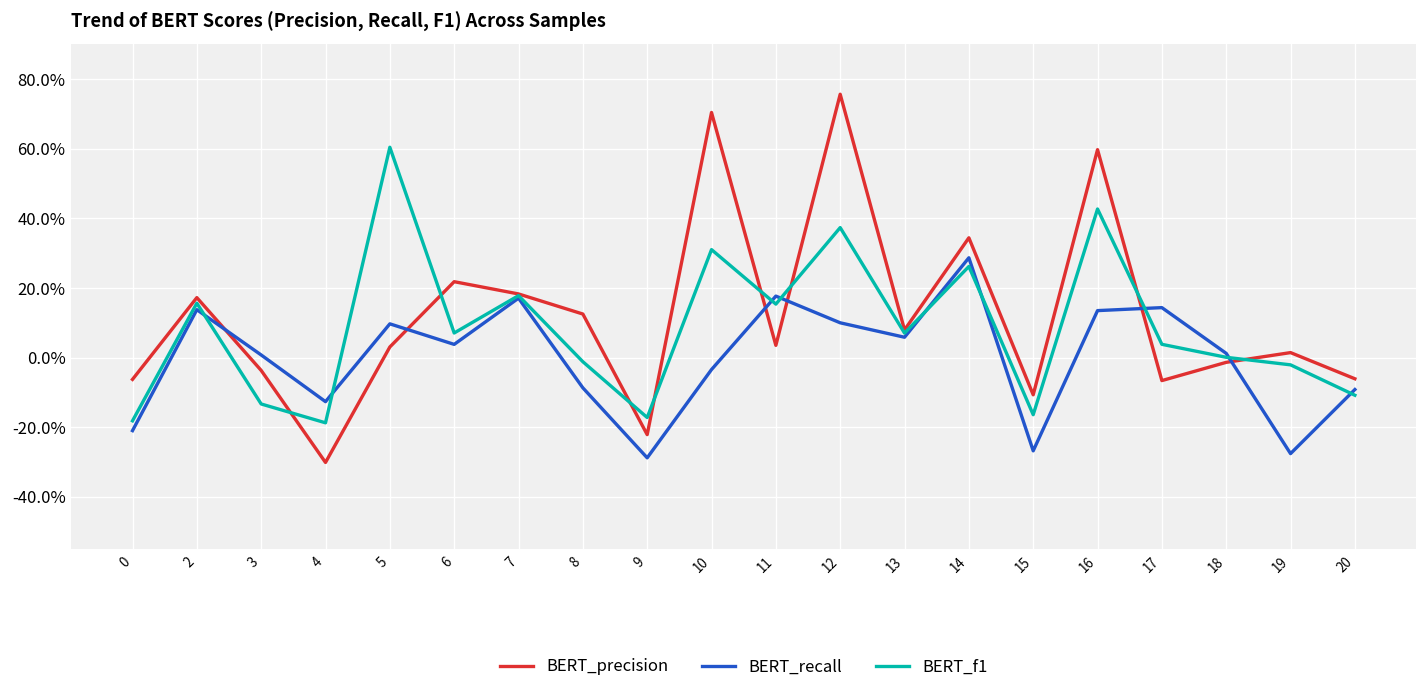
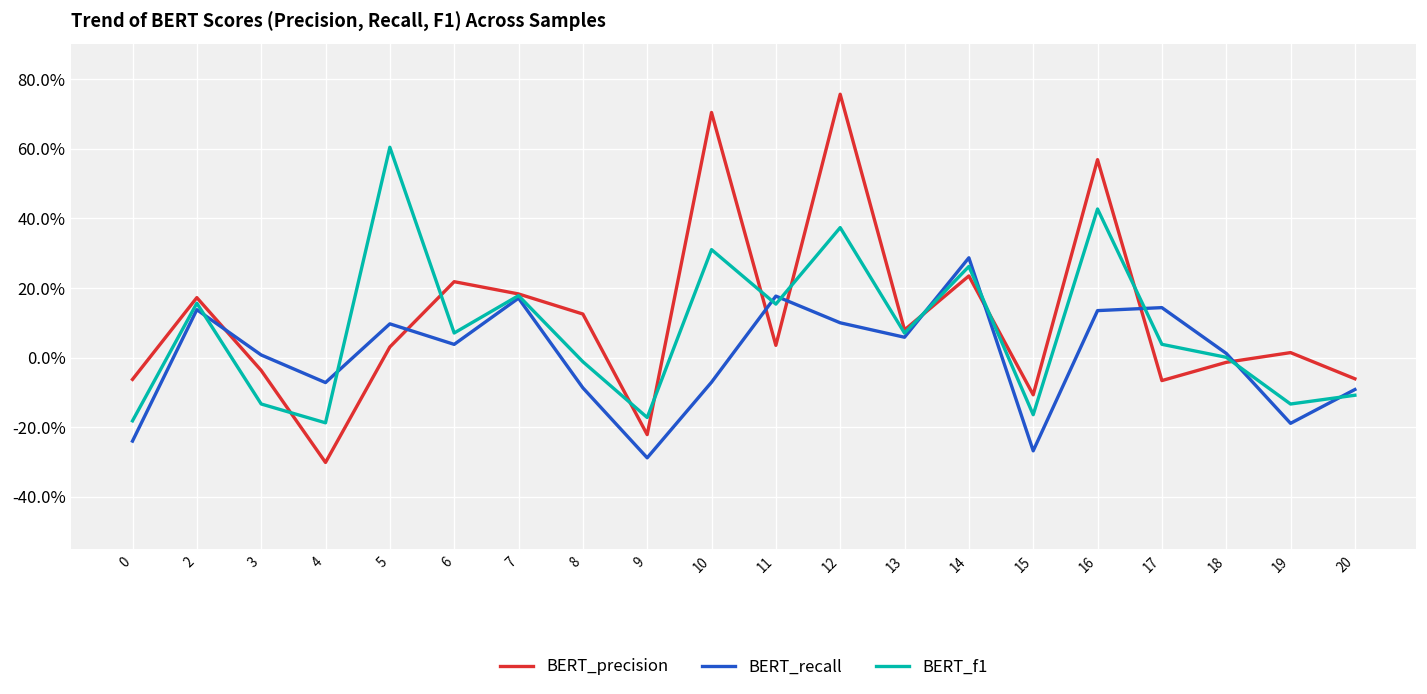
BERT_recall, 0: -21% -> -24%
BERT_recall, 4: -13% -> -7%
BERT_recall, 10: -3% -> -7%
BERT_precision, 14: 34% -> 23%
BERT_precision, 16: 60% -> 57%
BERT_recall, 19: -28% -> -19%
BERT_f1, 19: -2% -> -13%
